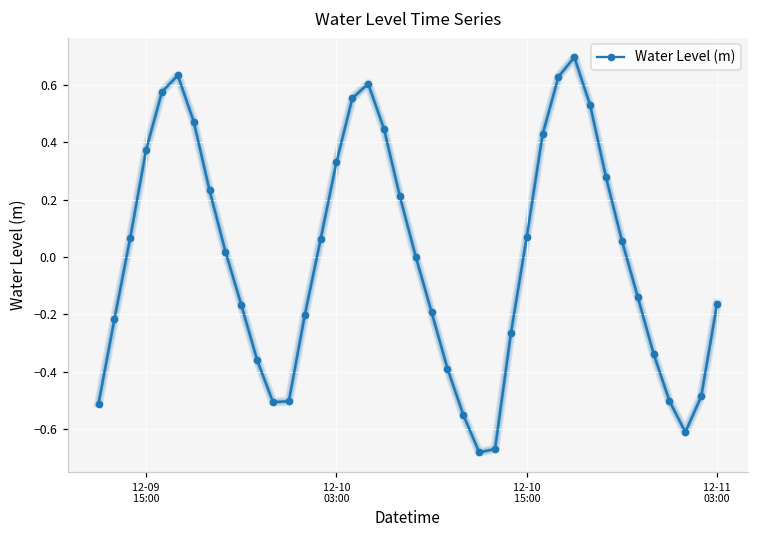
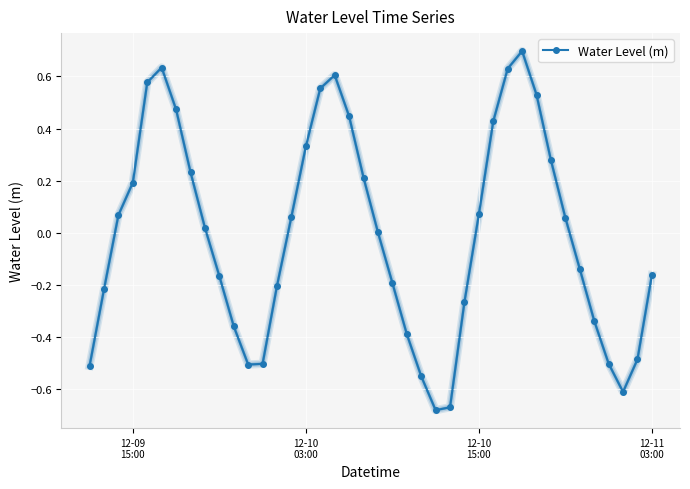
12-09 15:00: 0.37 -> 0.19
